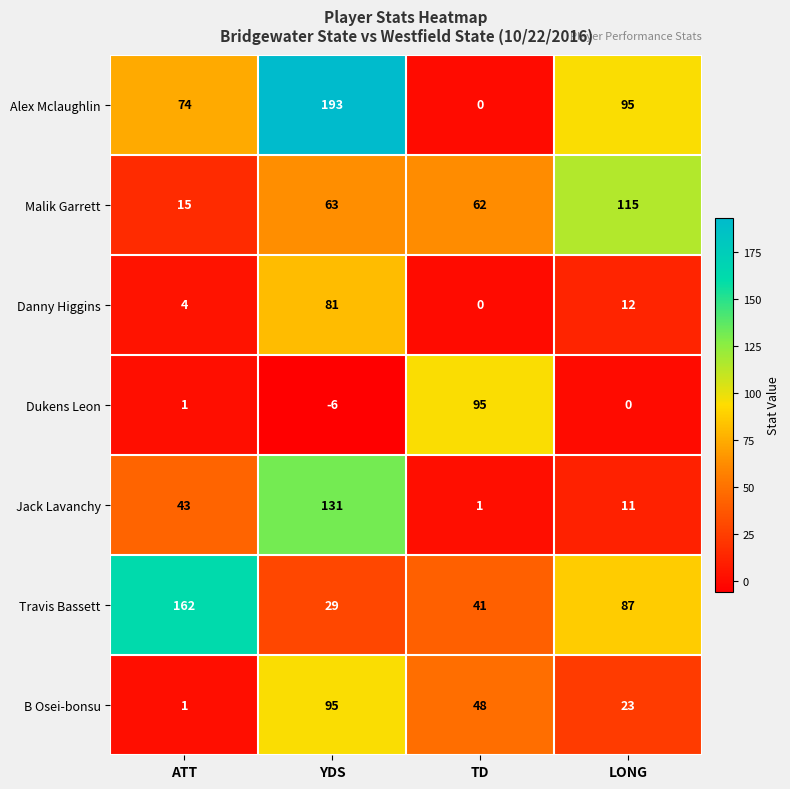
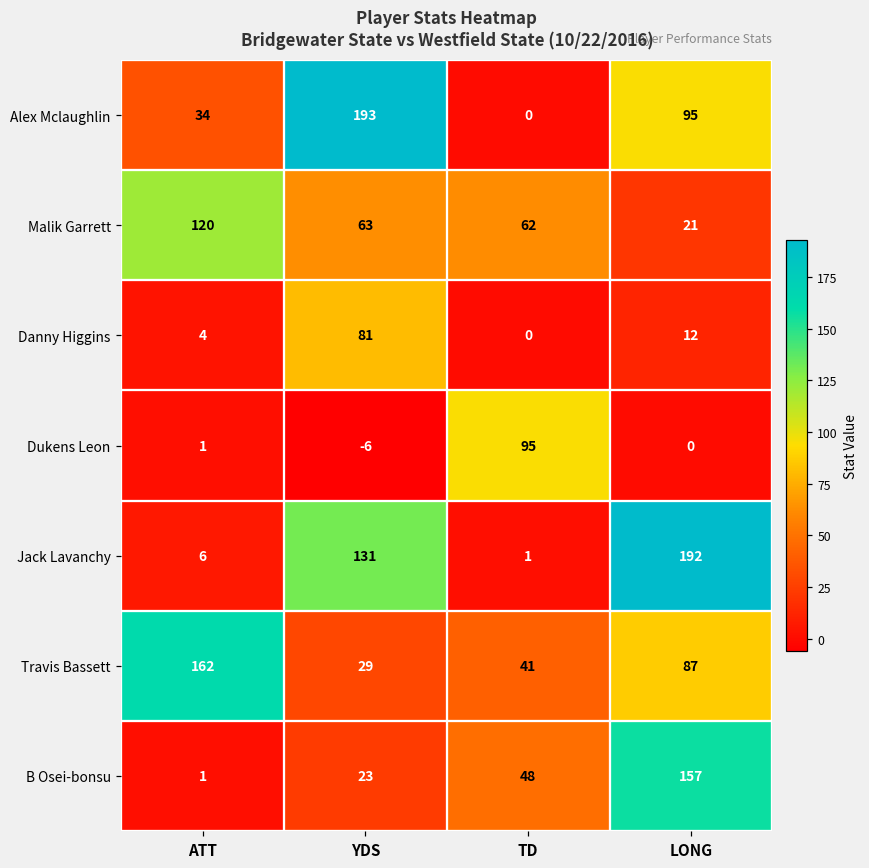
Alex Mclaughlin, ATT: 74 -> 34
Malik Garrett, ATT: 15 -> 120
Malik Garrett, LONG: 115 -> 21
Jack Lavanchy, ATT: 43 -> 6
Jack Lavanchy, LONG: 11 -> 192
B Osei-bonsu, YDS: 95 -> 23
B Osei-bonsu, LONG: 23 -> 157
